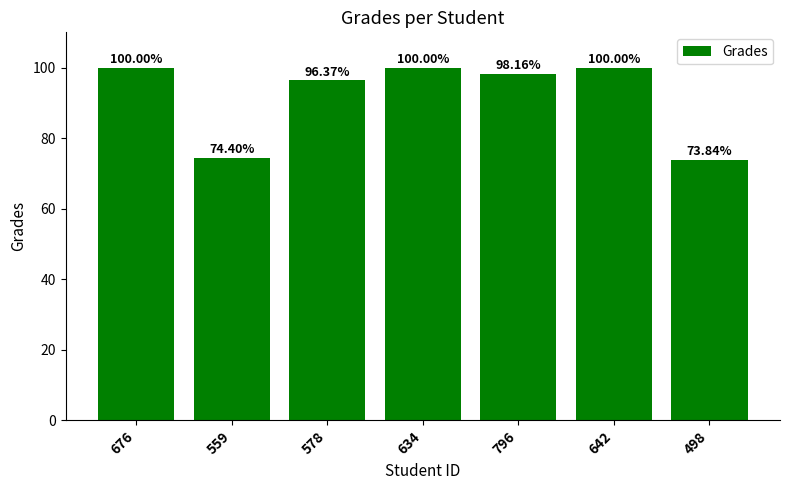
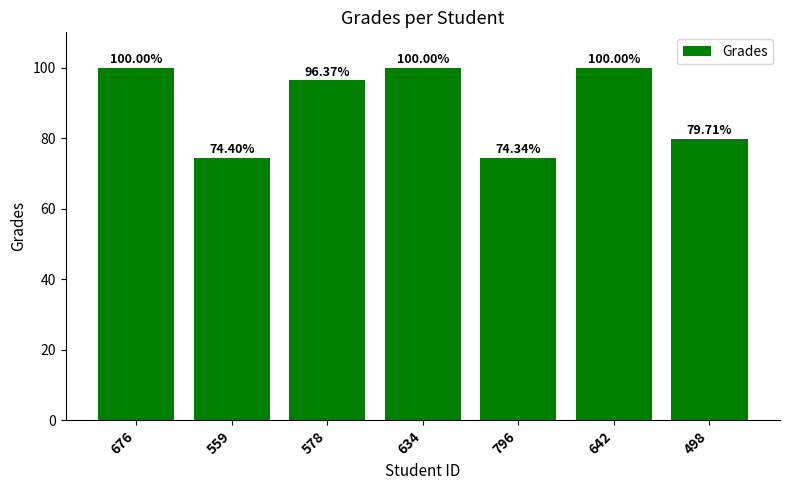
796: 98.16% -> 74.34%
498: 73.84% -> 79.71%
